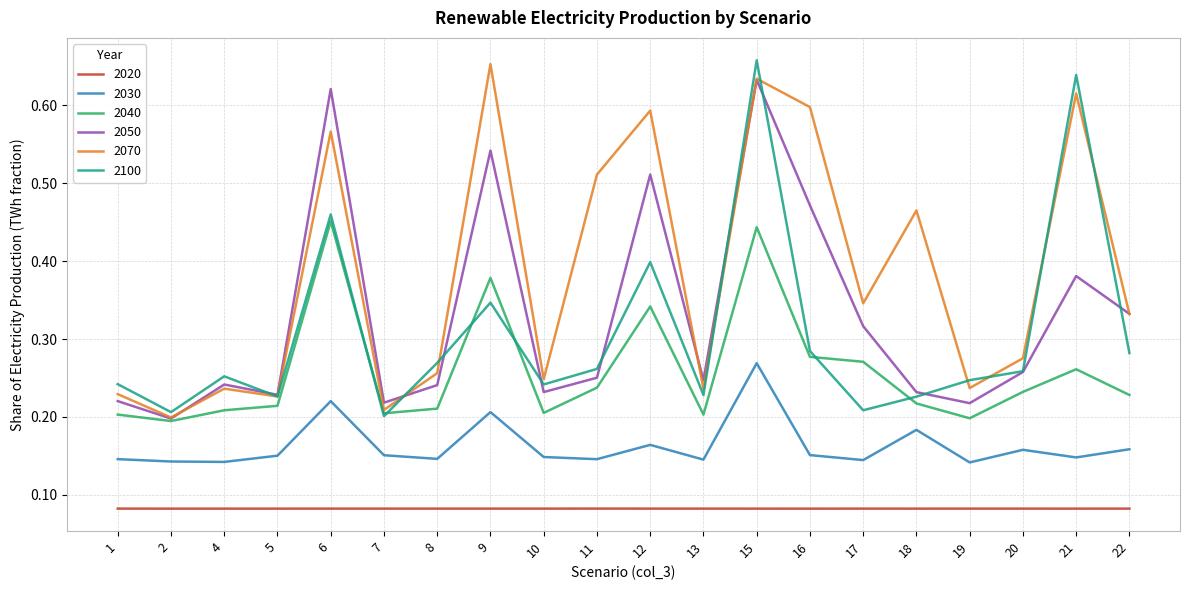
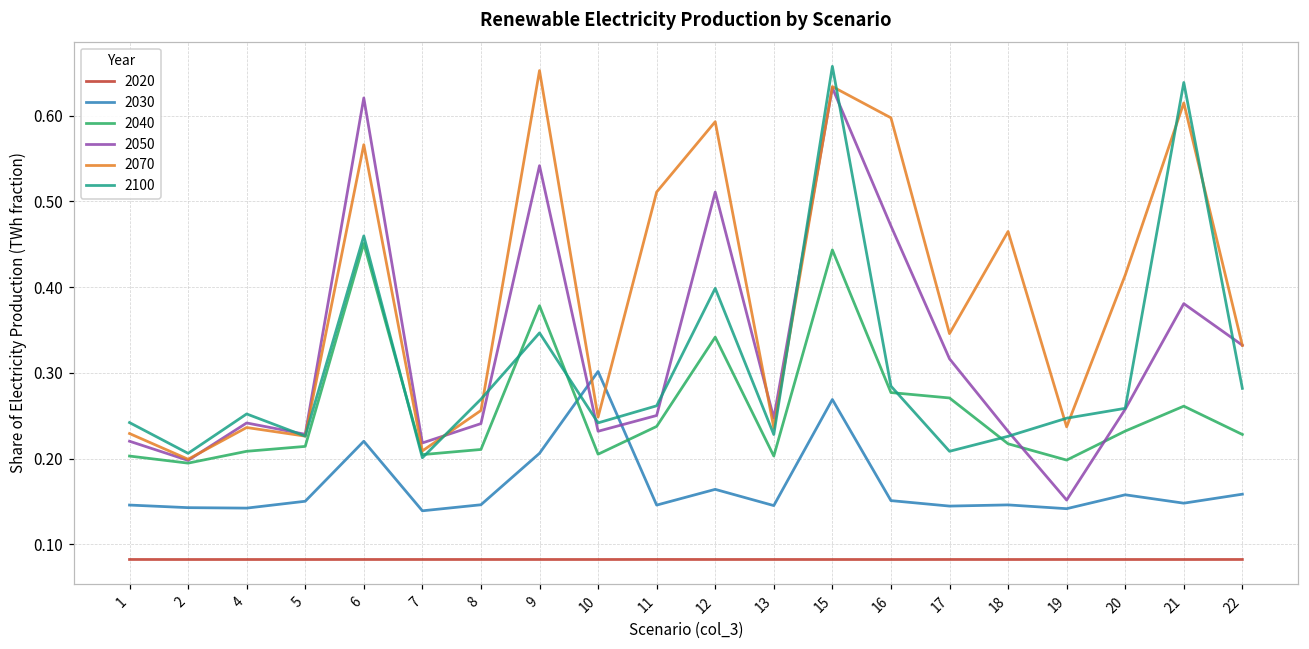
2030, 7: 0.15 -> 0.14
2030, 10: 0.15 -> 0.30
2030, 18: 0.18 -> 0.15
2050, 19: 0.22 -> 0.15
2070, 20: 0.28 -> 0.41
